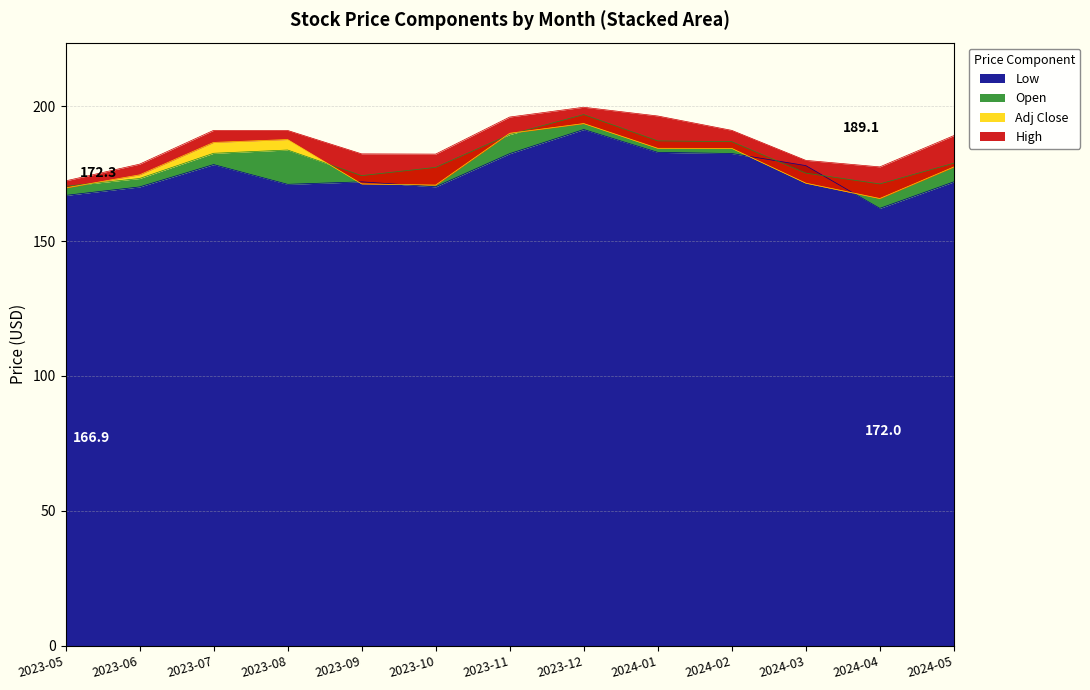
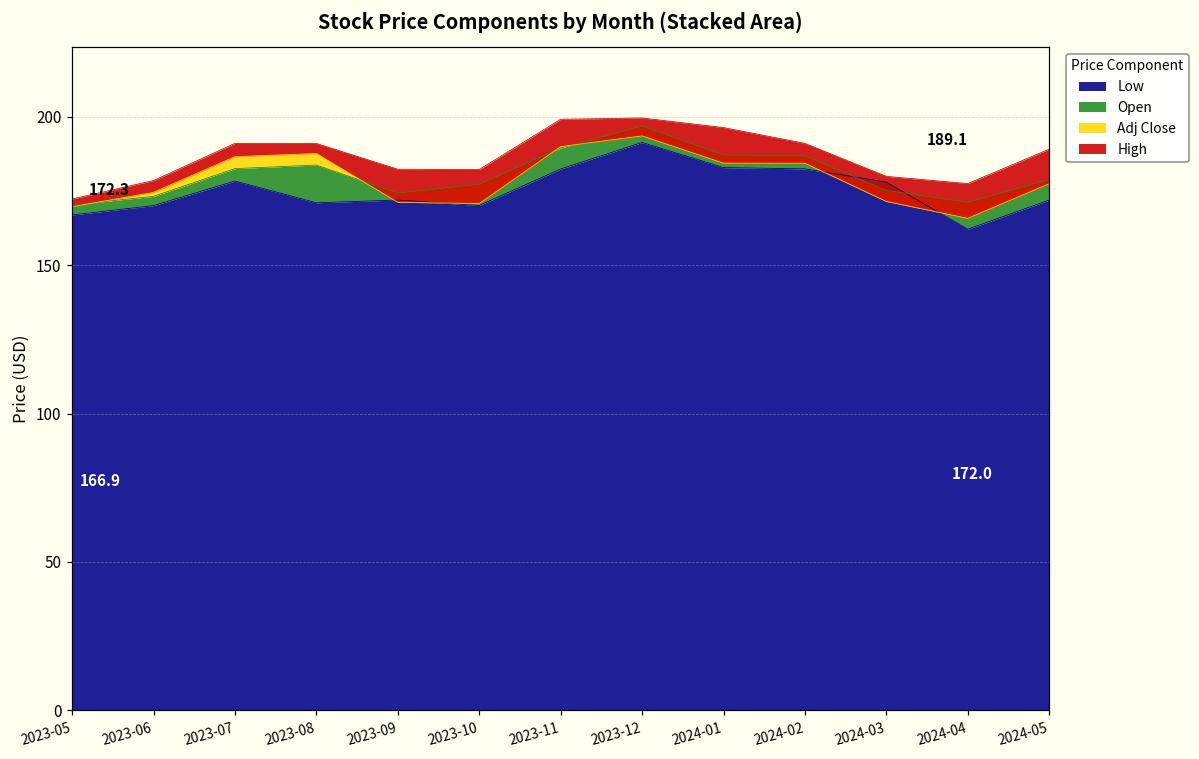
High, 2023-11: 196 -> 199
